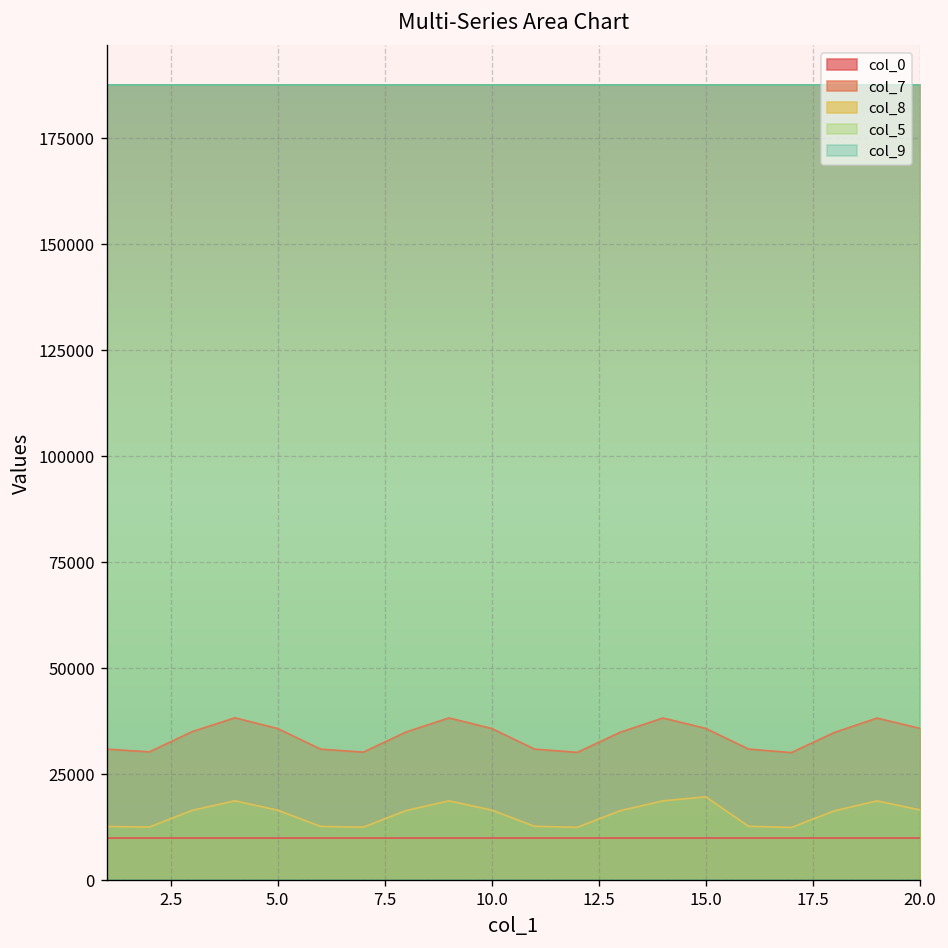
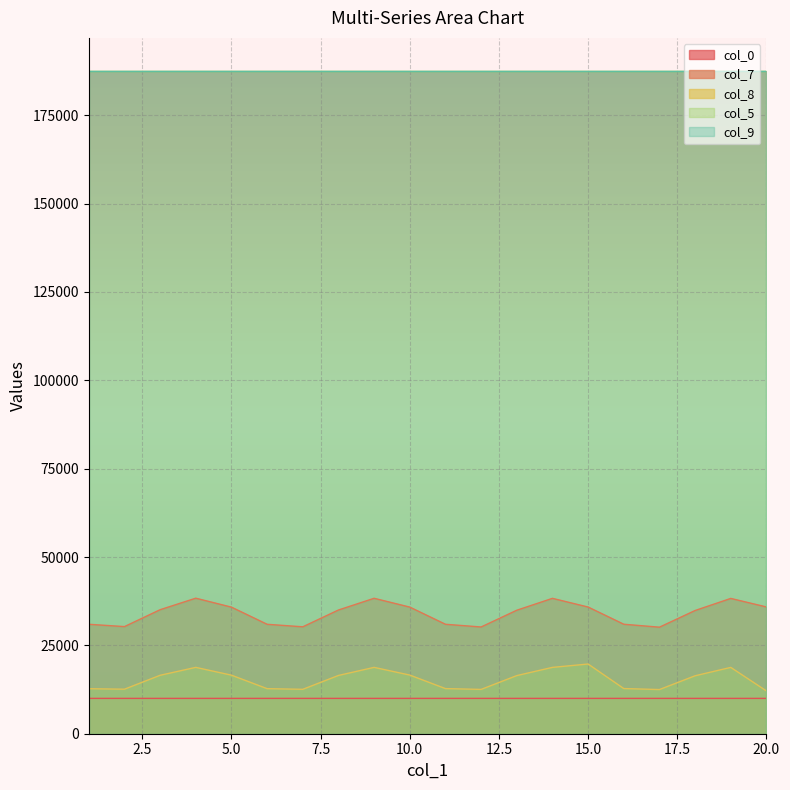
col_8, 20.0: 17000 -> 12000
